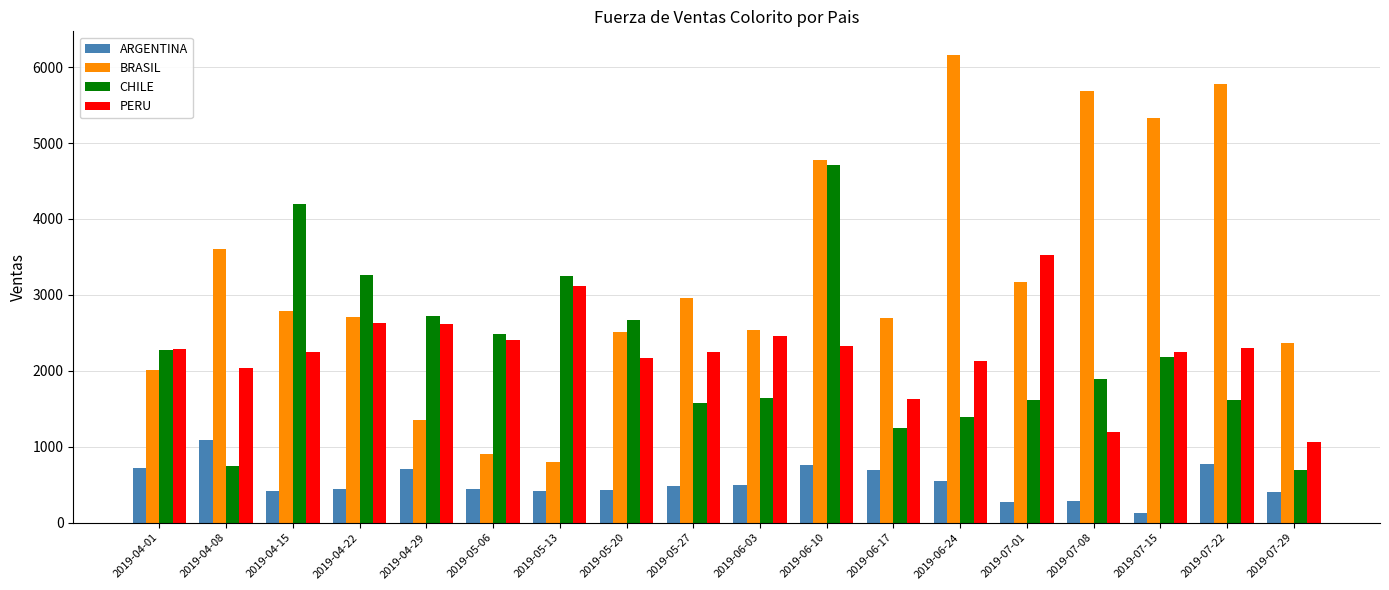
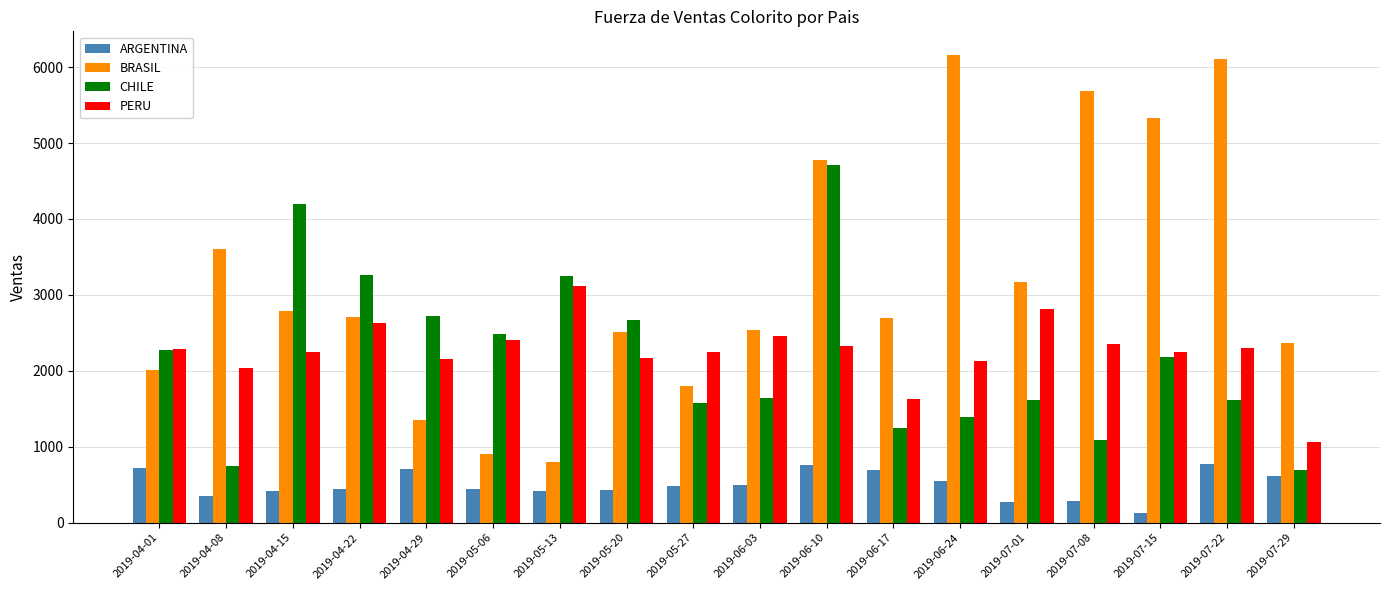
ARGENTINA, 2019-04-08: 1100 -> 300
PERU, 2019-04-29: 2600 -> 2200
BRASIL, 2019-05-27: 3000 -> 1800
PERU, 2019-07-01: 3500 -> 2800
CHILE, 2019-07-08: 1900 -> 1100
PERU, 2019-07-08: 1200 -> 2400
BRASIL, 2019-07-22: 5800 -> 6100
ARGENTINA, 2019-07-29: 400 -> 600
